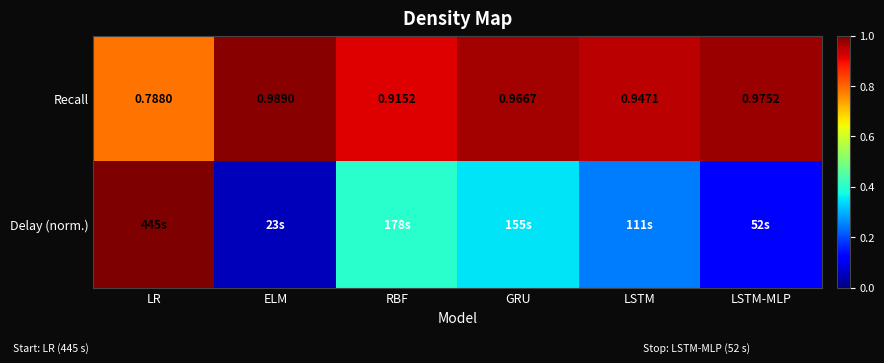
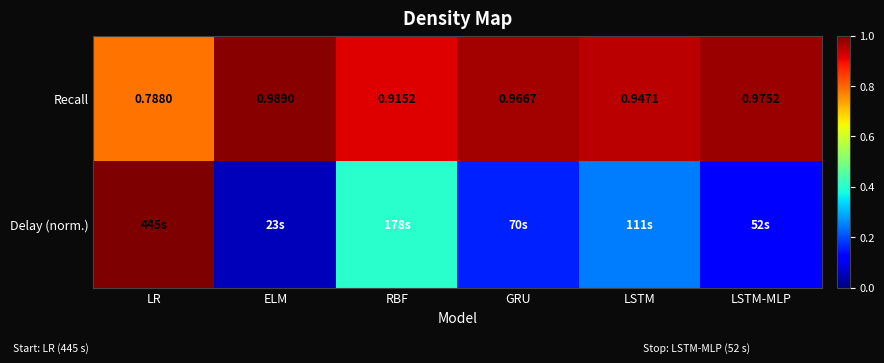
Delay (norm.), GRU: 155s -> 70s
